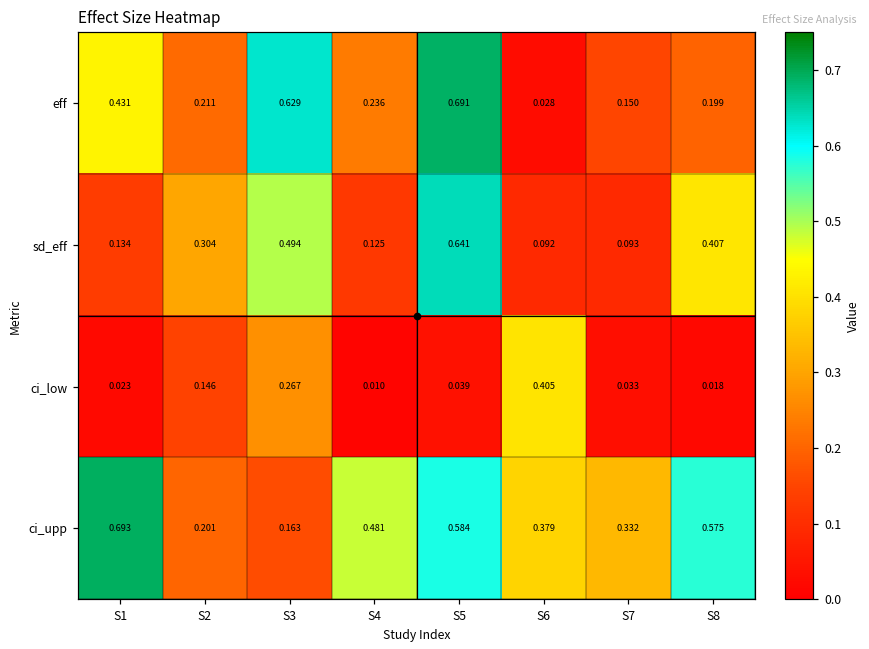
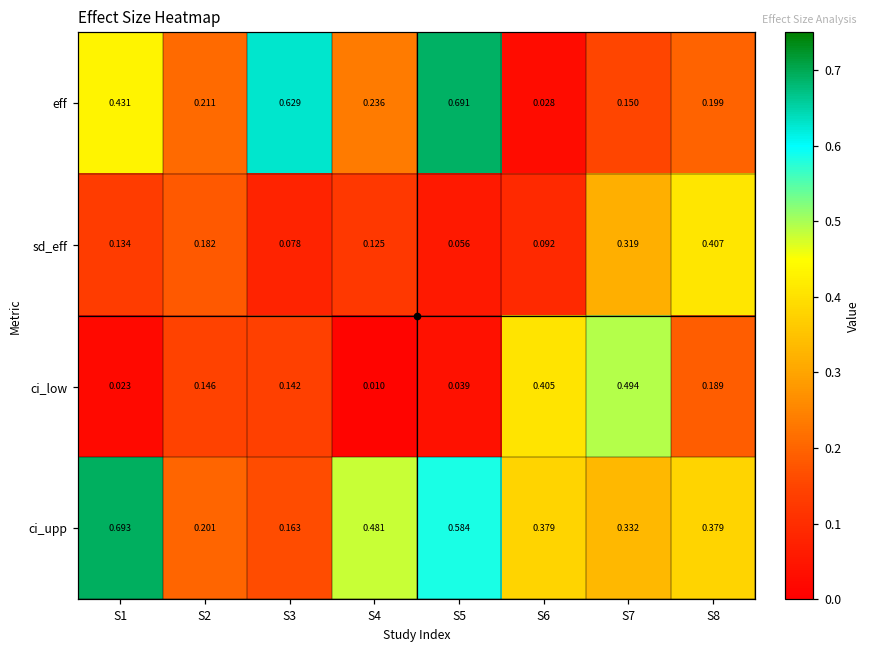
sd_eff, S2: 0.304 -> 0.182
sd_eff, S3: 0.494 -> 0.078
sd_eff, S5: 0.641 -> 0.056
sd_eff, S7: 0.093 -> 0.319
ci_low, S3: 0.267 -> 0.142
ci_low, S7: 0.033 -> 0.494
ci_low, S8: 0.018 -> 0.189
ci_upp, S8: 0.575 -> 0.379
